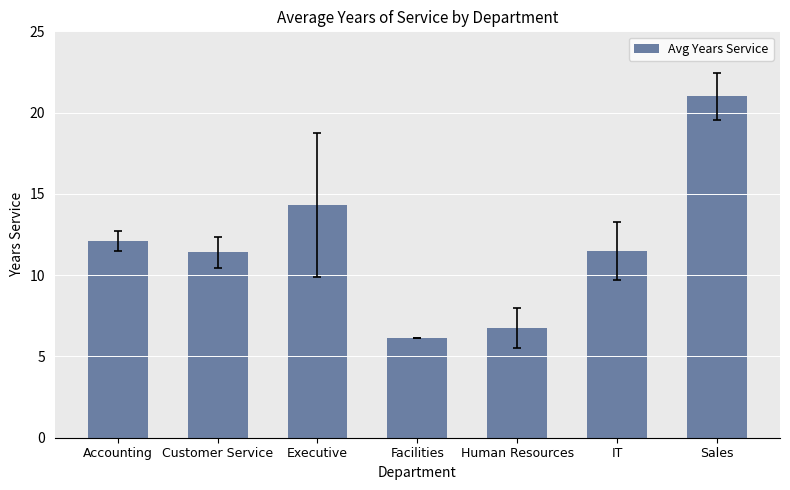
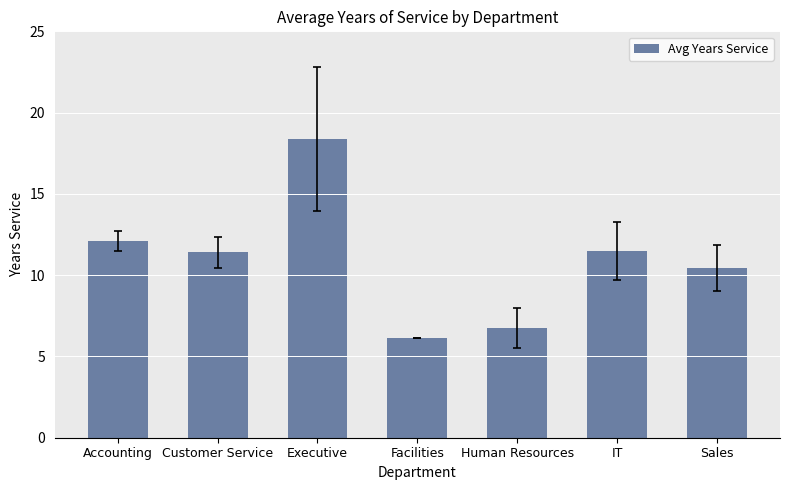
Avg Years Service, Executive: 14.3 -> 18.4
Avg Years Service, Sales: 21.0 -> 10.4
